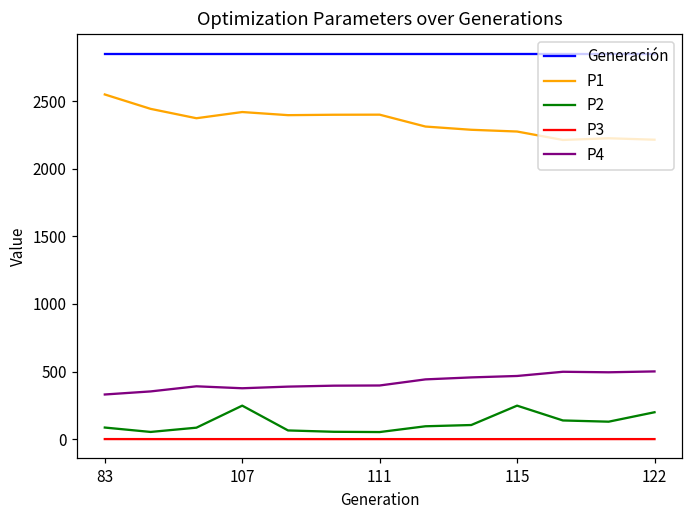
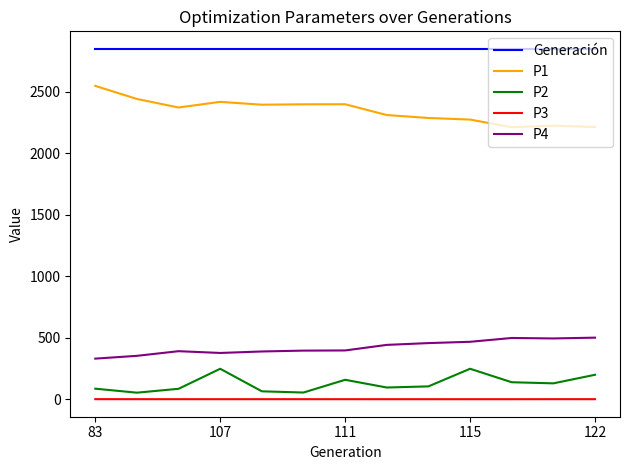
P2, 111: 50 -> 160
